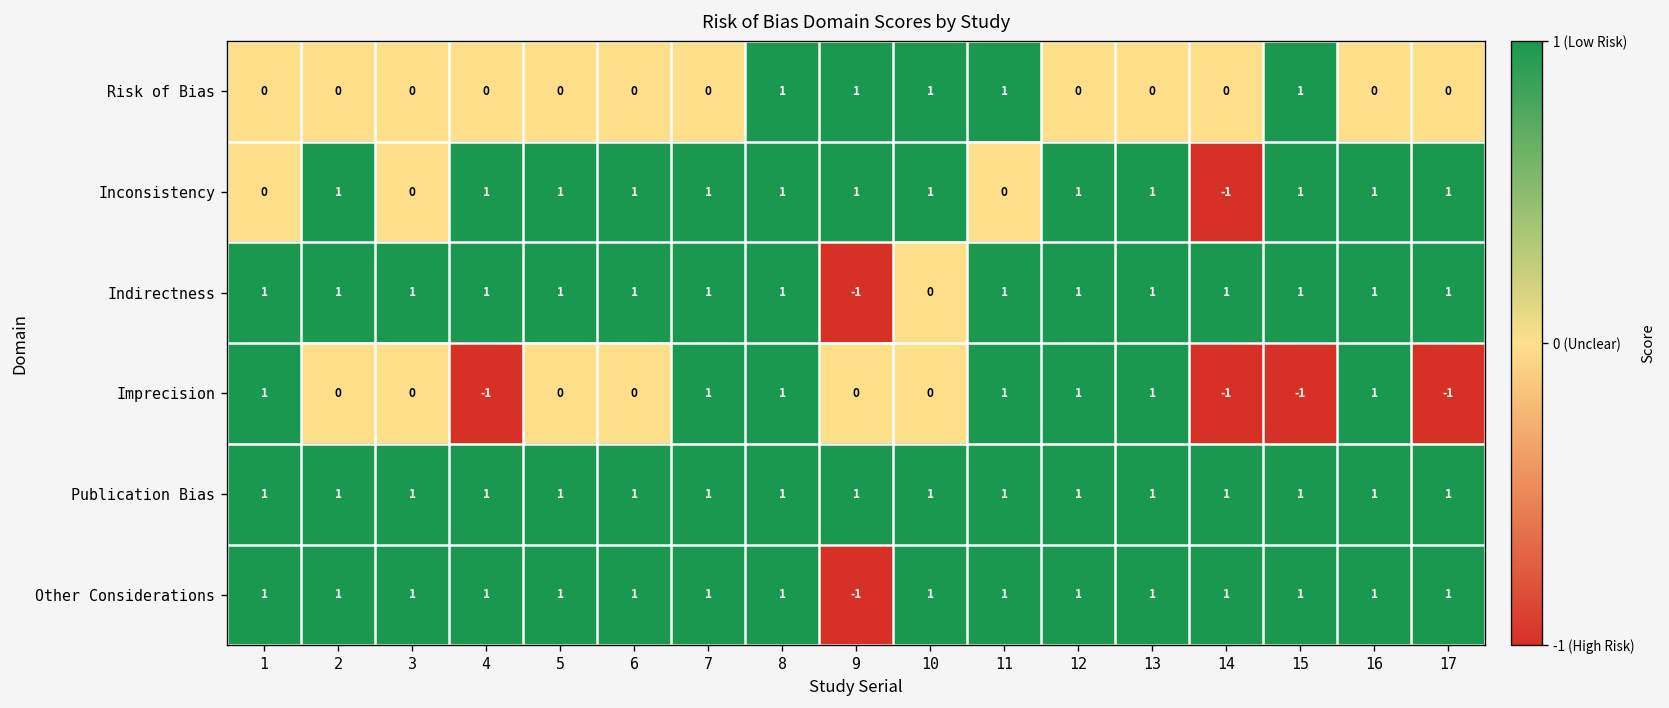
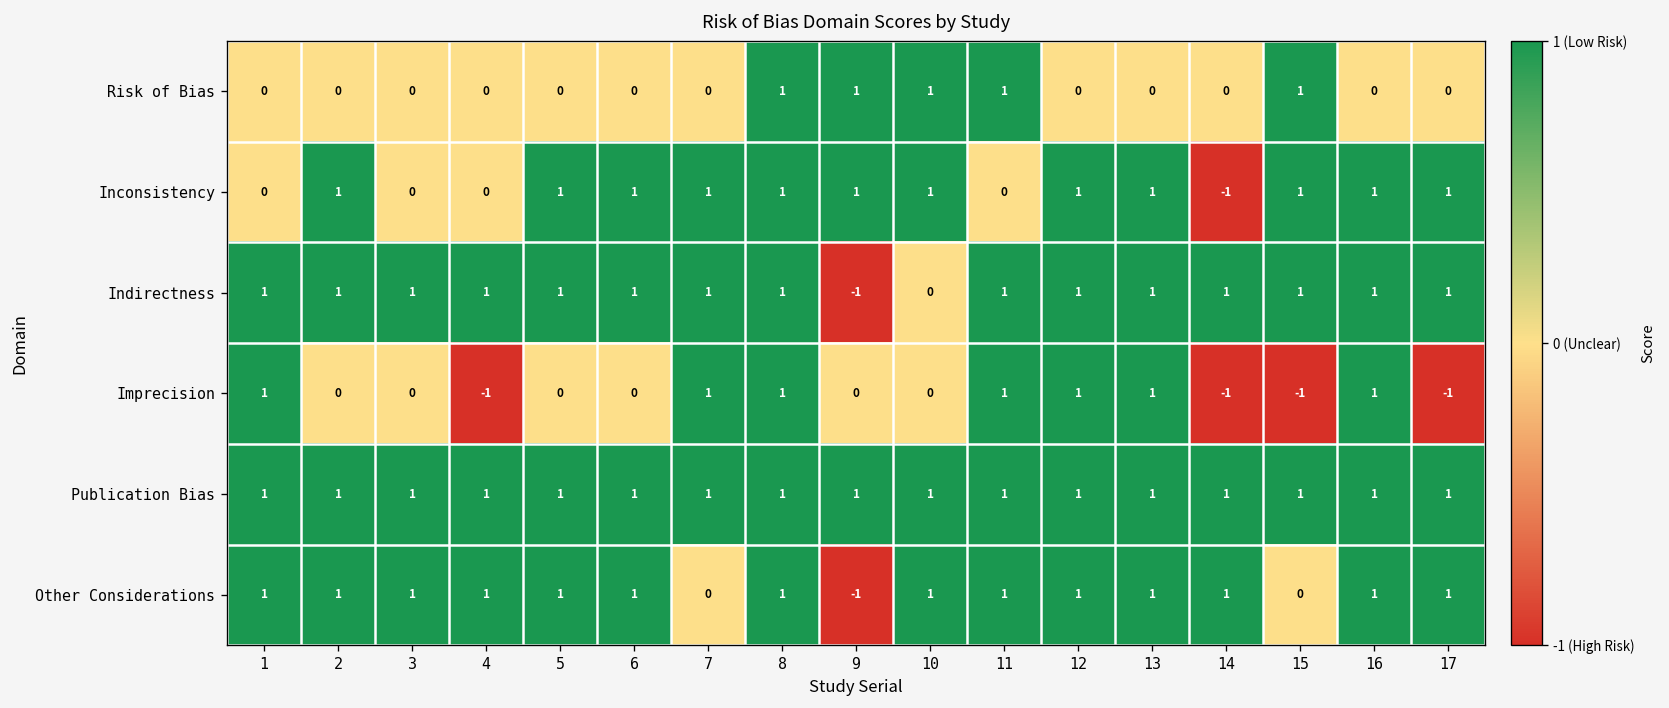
Inconsistency, 4: 1 -> 0
Other Considerations, 7: 1 -> 0
Other Considerations, 15: 1 -> 0
